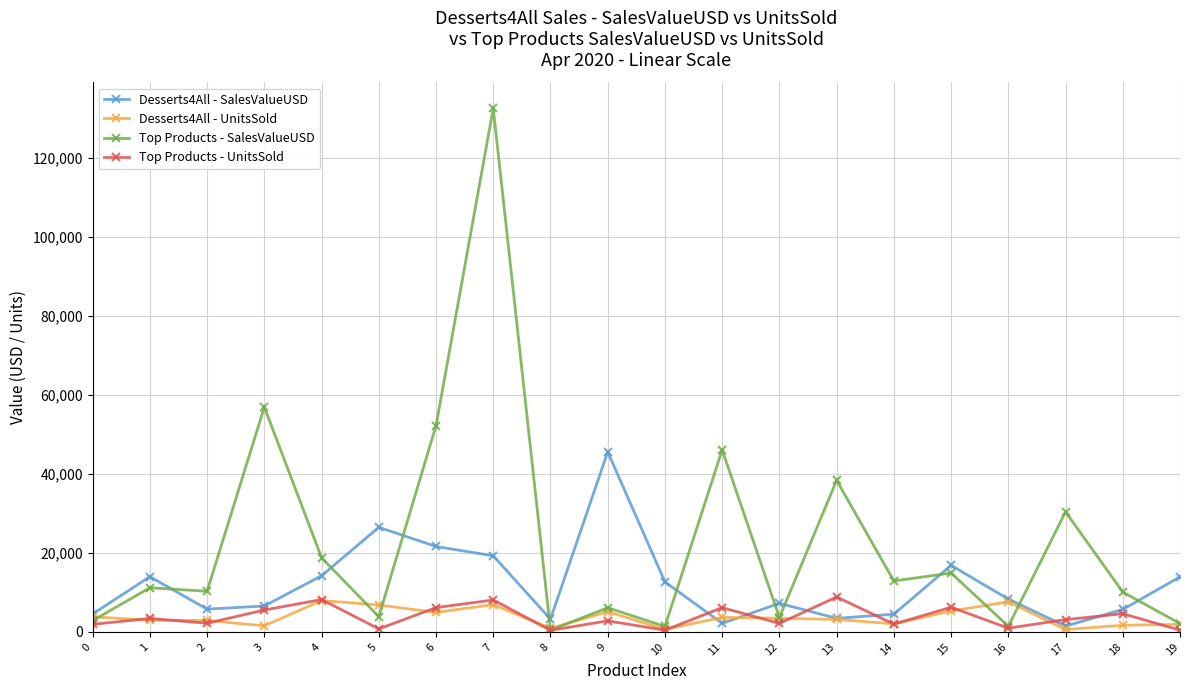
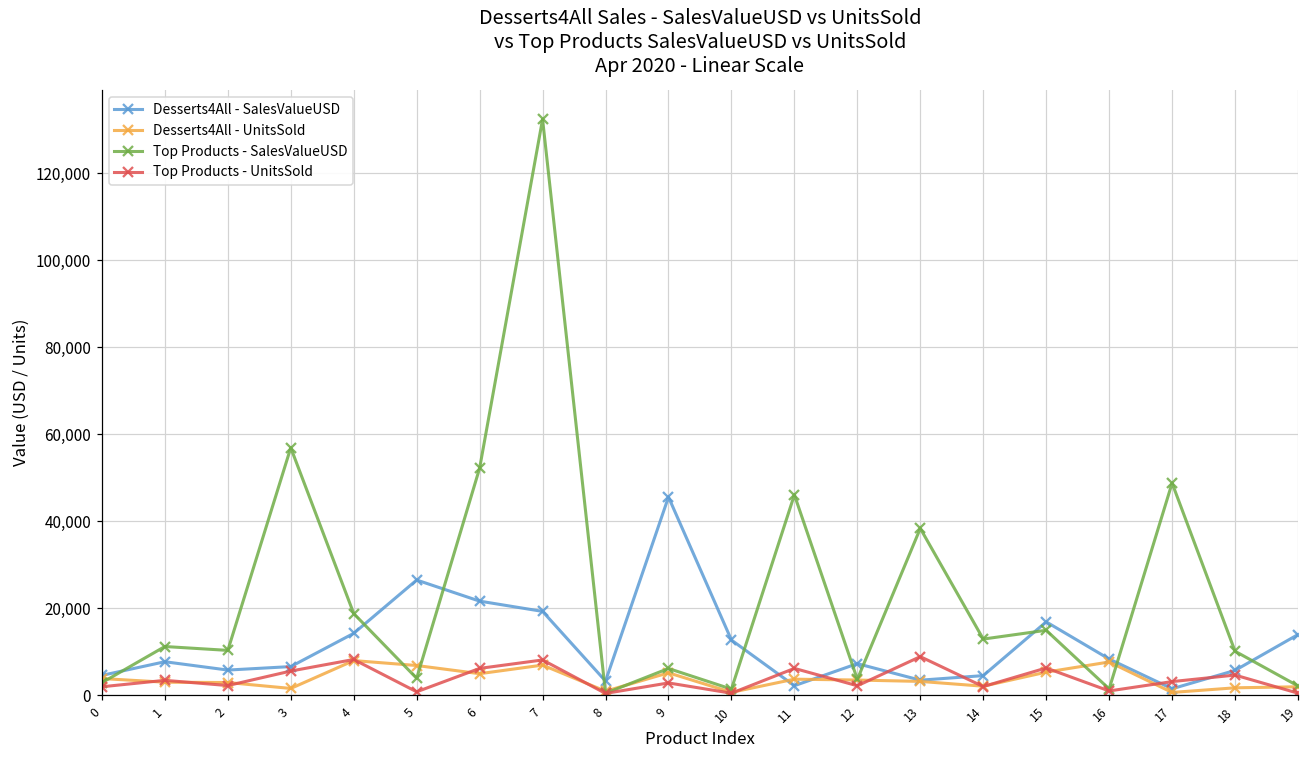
Desserts4All - SalesValueUSD, 1: 14,000 -> 8,000
Top Products - SalesValueUSD, 17: 30,000 -> 49,000
